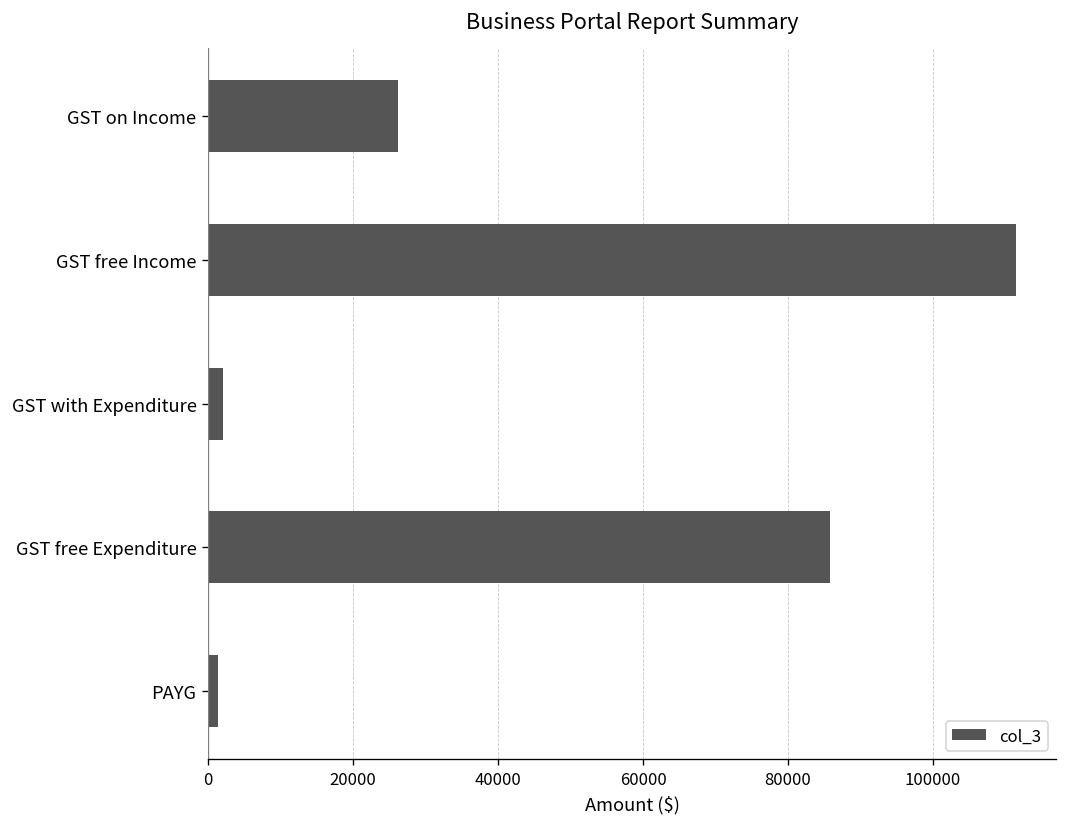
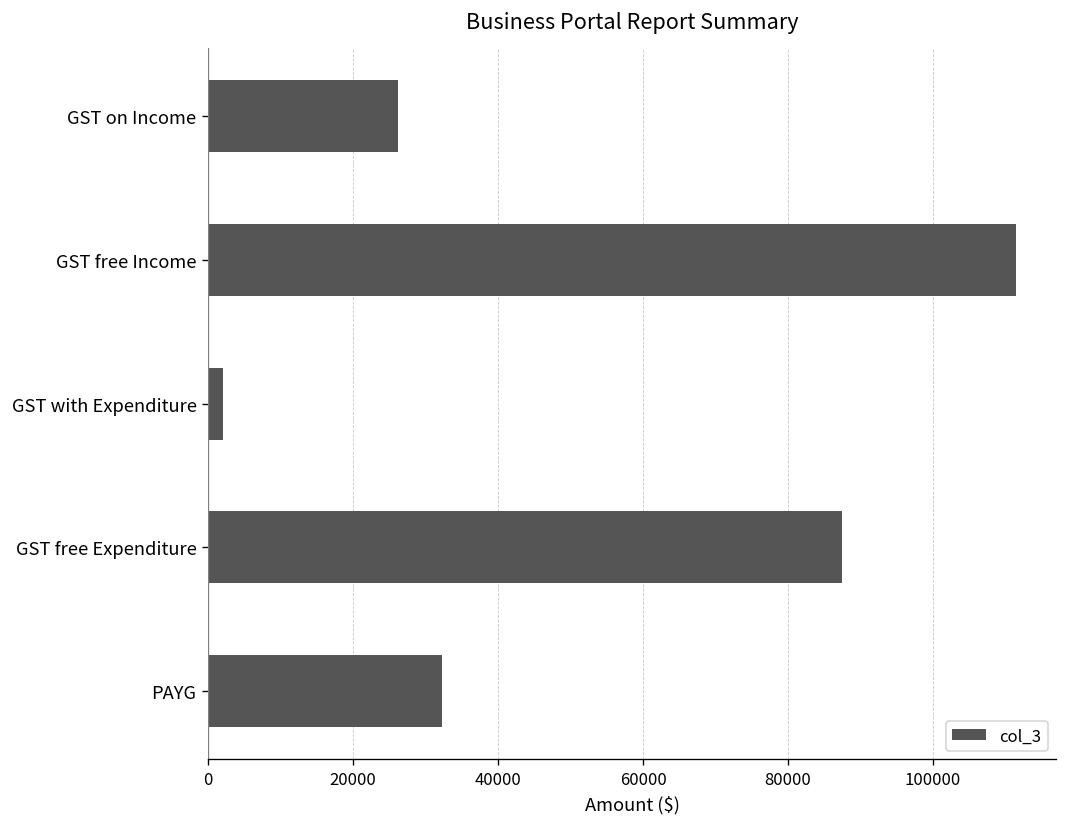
GST free Expenditure: 86000 -> 87000
PAYG: 1000 -> 32000
